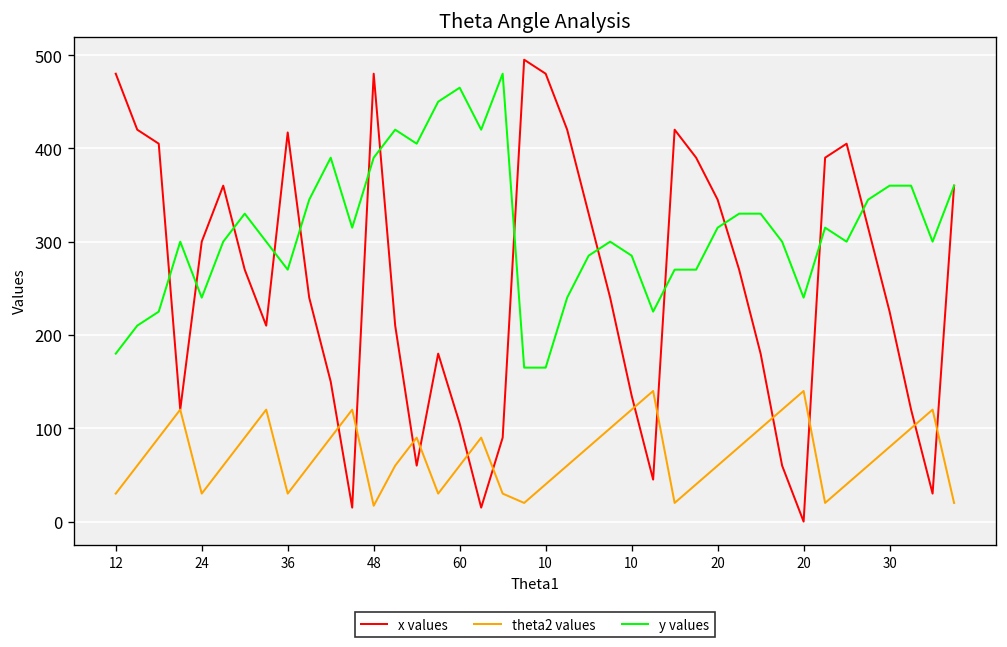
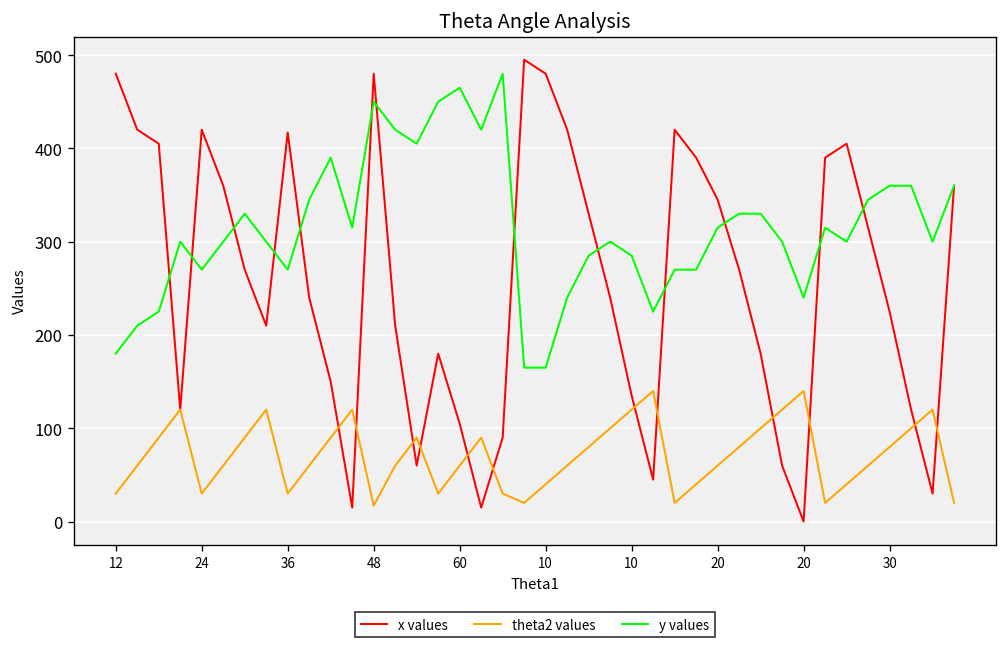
x values, 24: 300 -> 420
y values, 24: 240 -> 270
y values, 48: 390 -> 450
